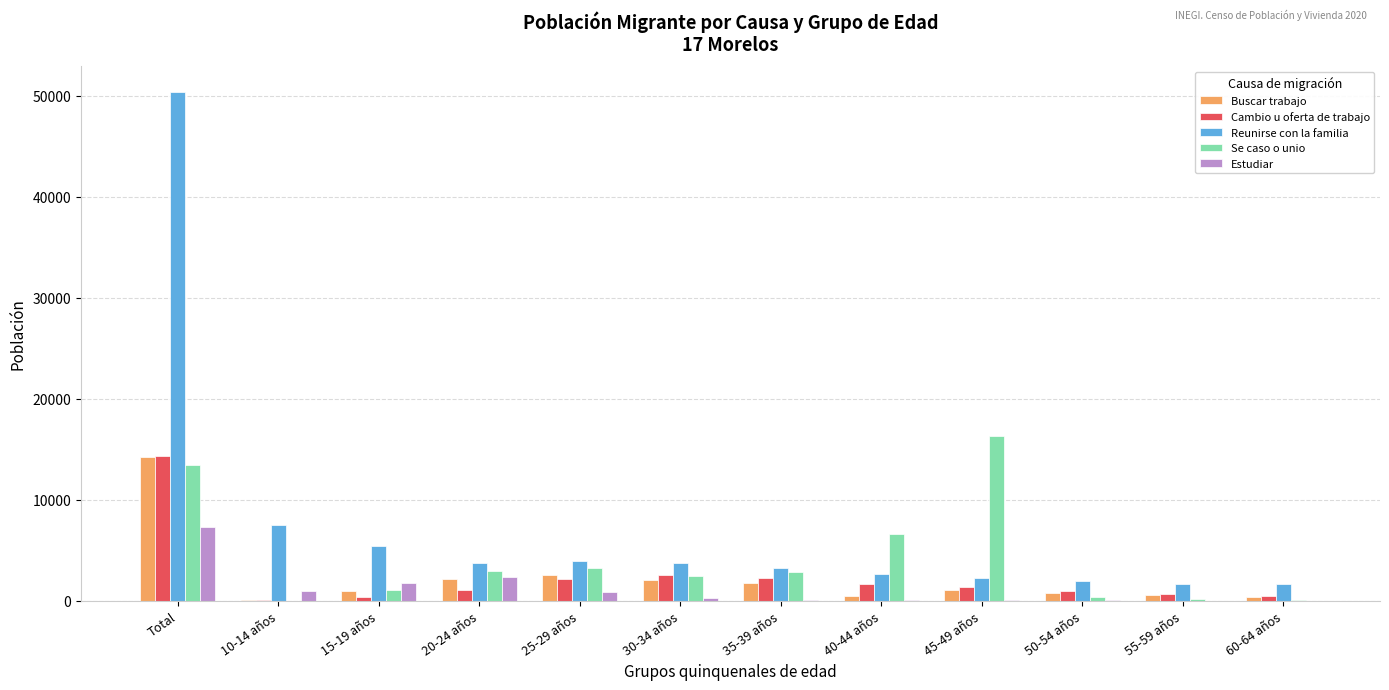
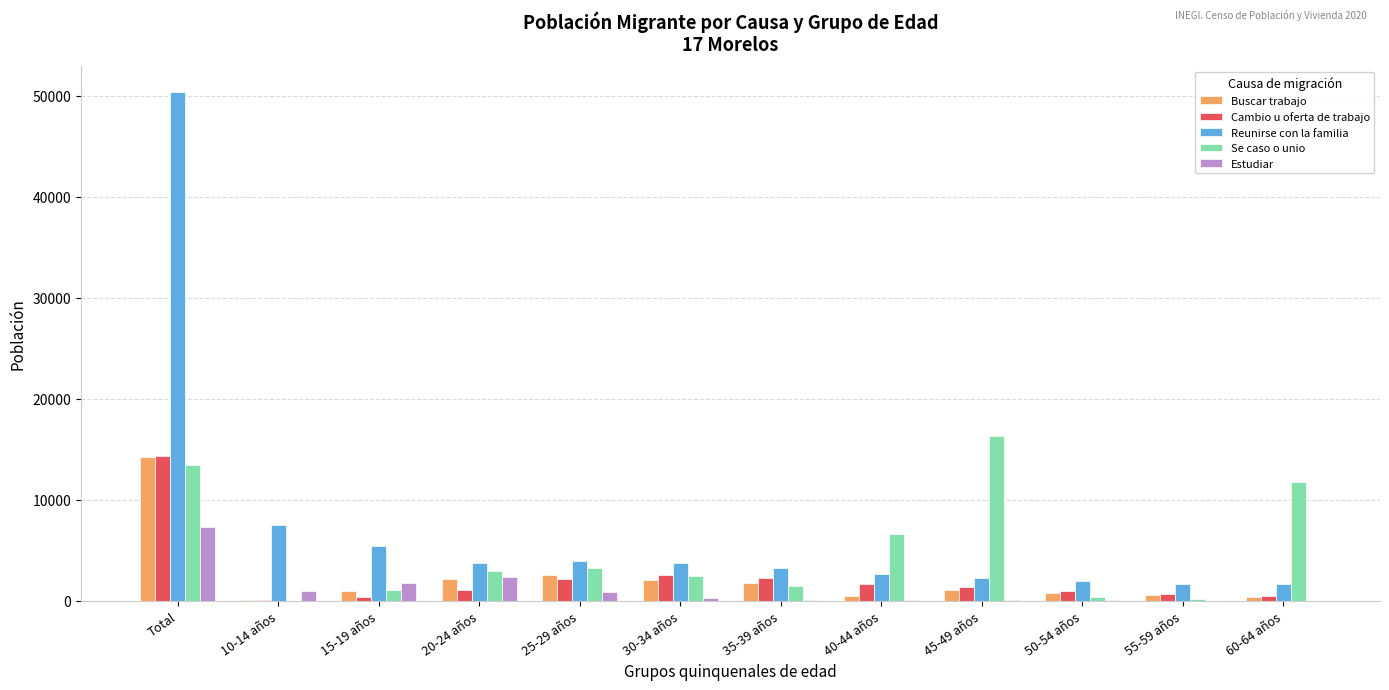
Se caso o unio, 35-39 años: 2900 -> 1500
Se caso o unio, 60-64 años: 100 -> 11800
